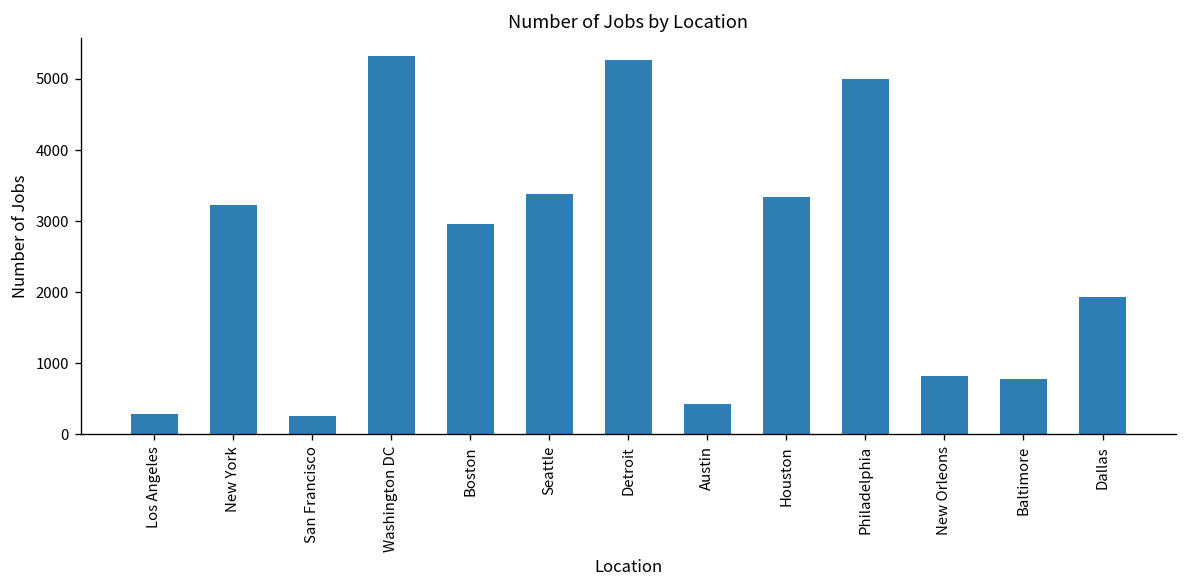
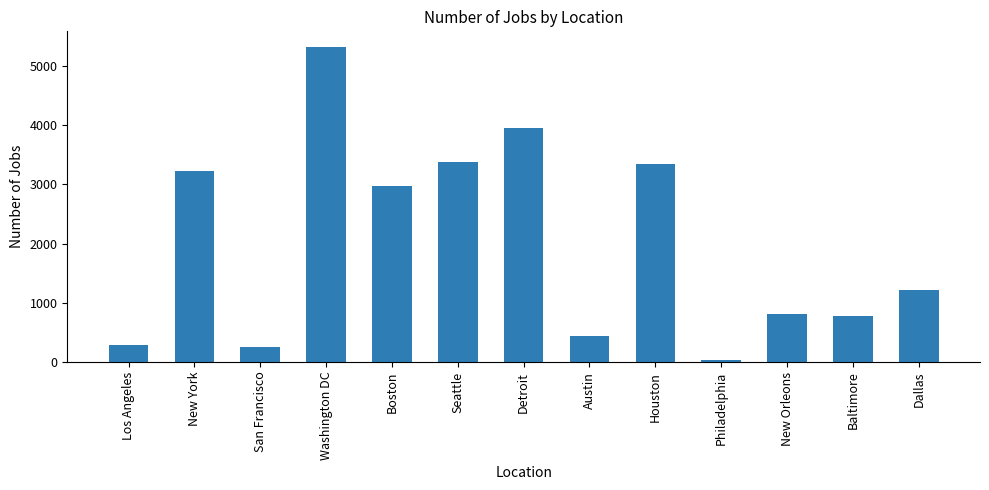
Detroit: 5300 -> 3900
Philadelphia: 5000 -> 0
Dallas: 1900 -> 1200
